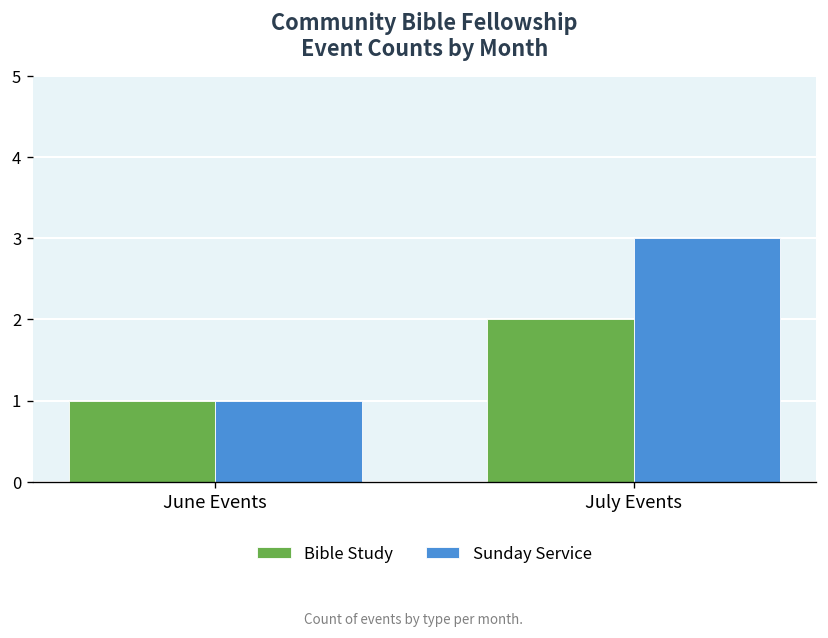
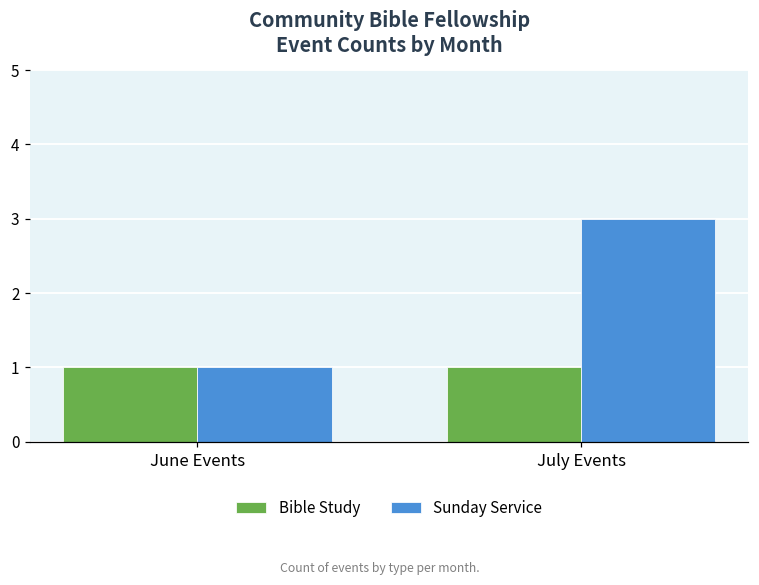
Bible Study, July Events: 2 -> 1
